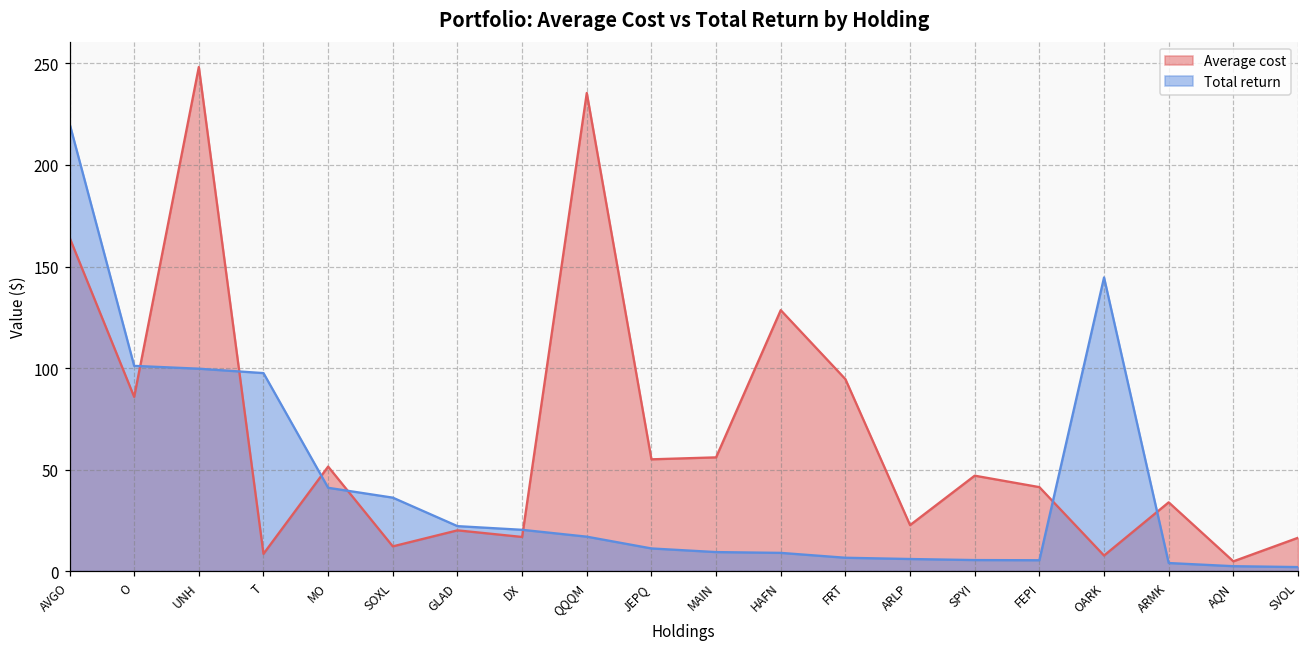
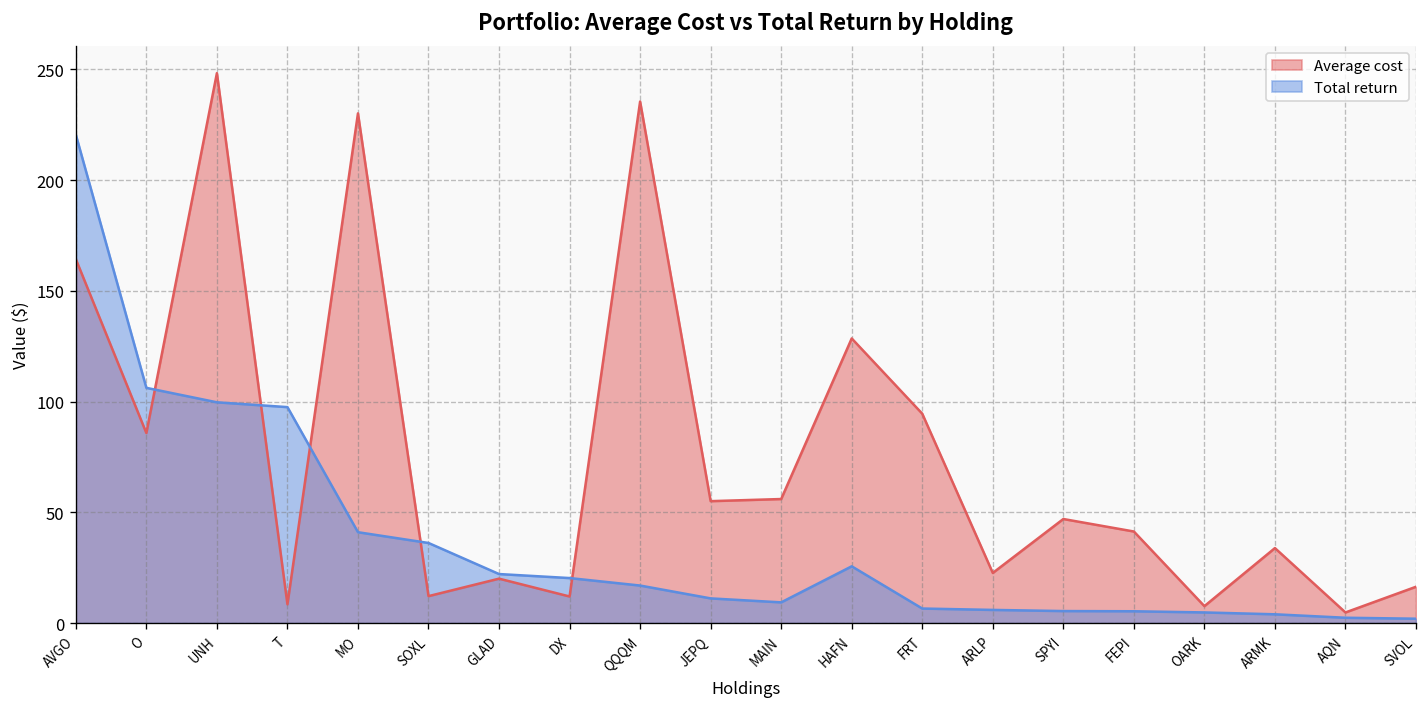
Total return, O: 101 -> 106
Average cost, MO: 51 -> 230
Average cost, DX: 17 -> 12
Total return, HAFN: 9 -> 26
Total return, OARK: 145 -> 5
